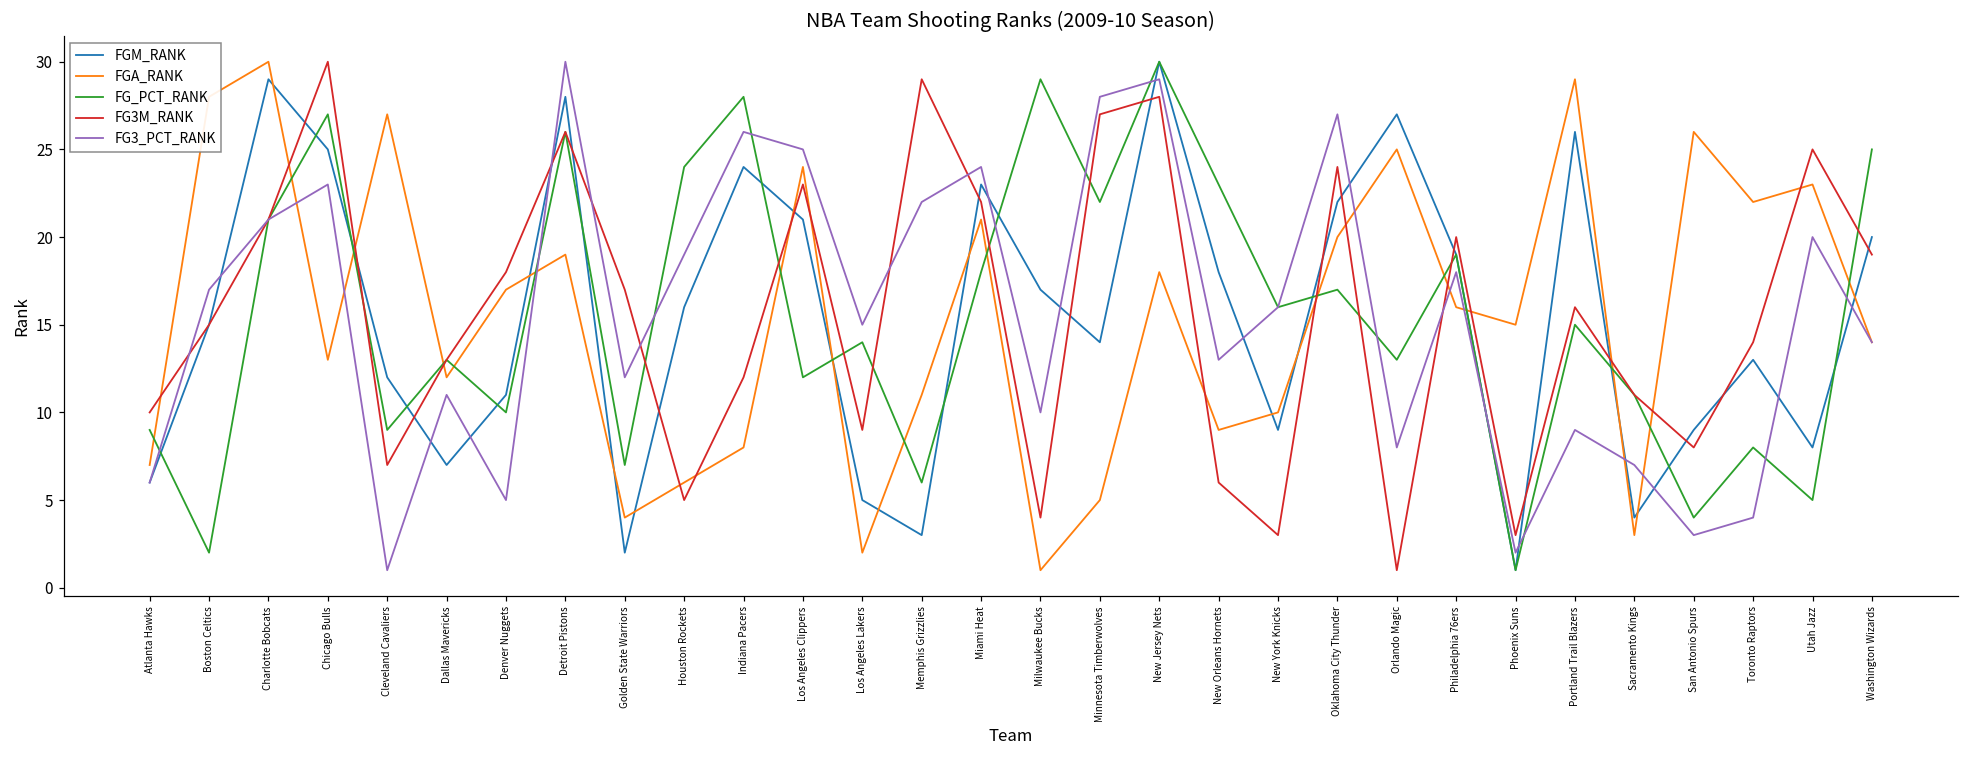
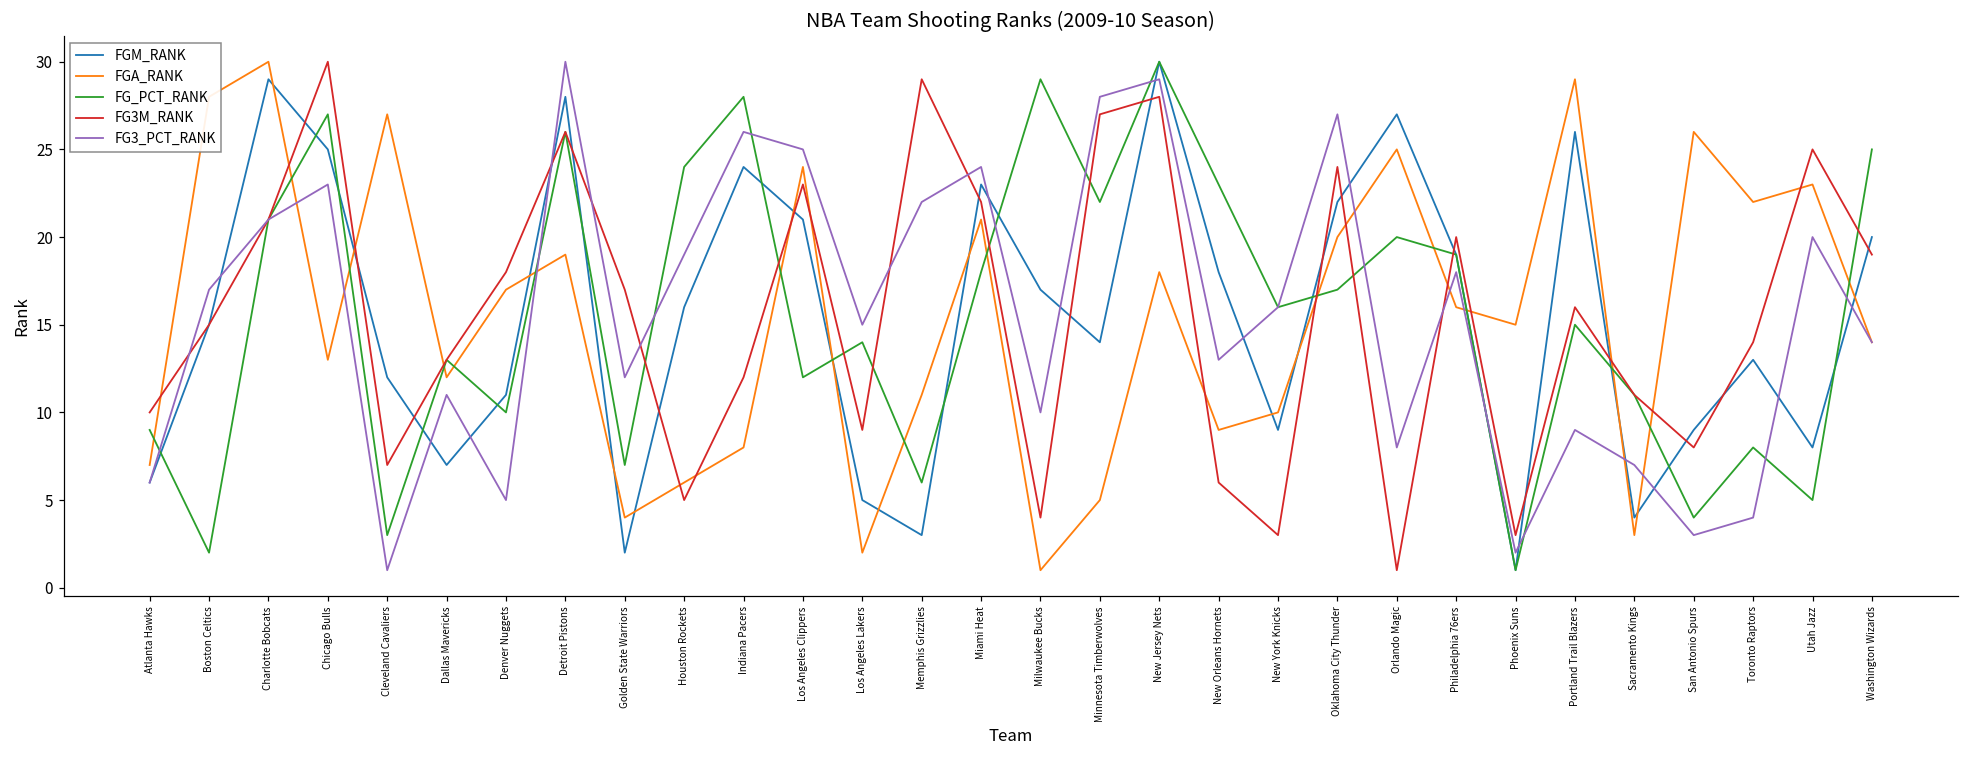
FG_PCT_RANK, Cleveland Cavaliers: 9 -> 3
FG_PCT_RANK, Orlando Magic: 13 -> 20
